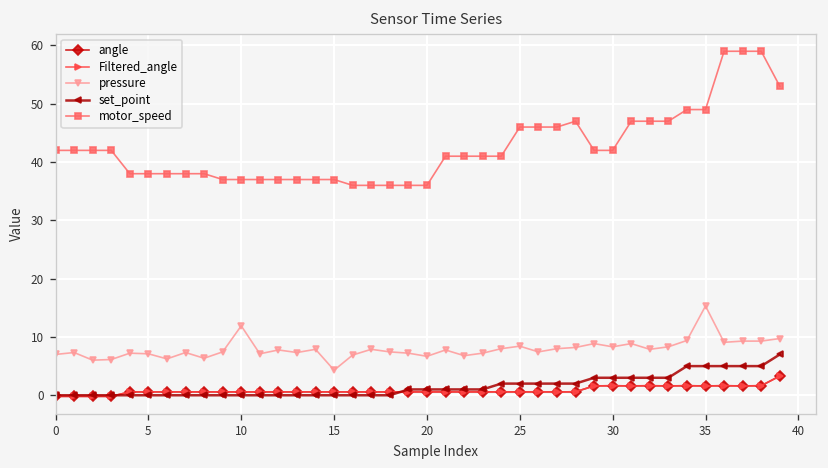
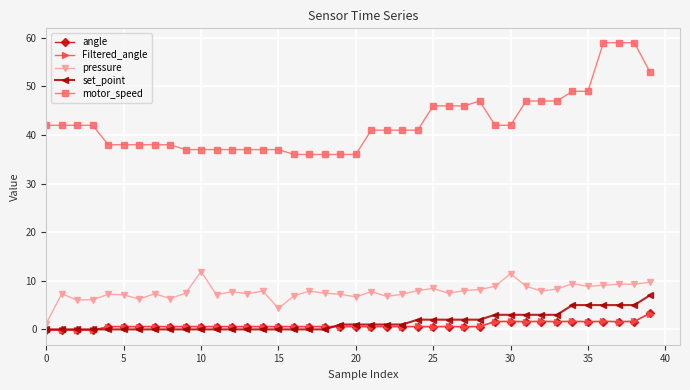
pressure, 0: 7 -> 1
pressure, 30: 8 -> 11
pressure, 35: 15 -> 9
